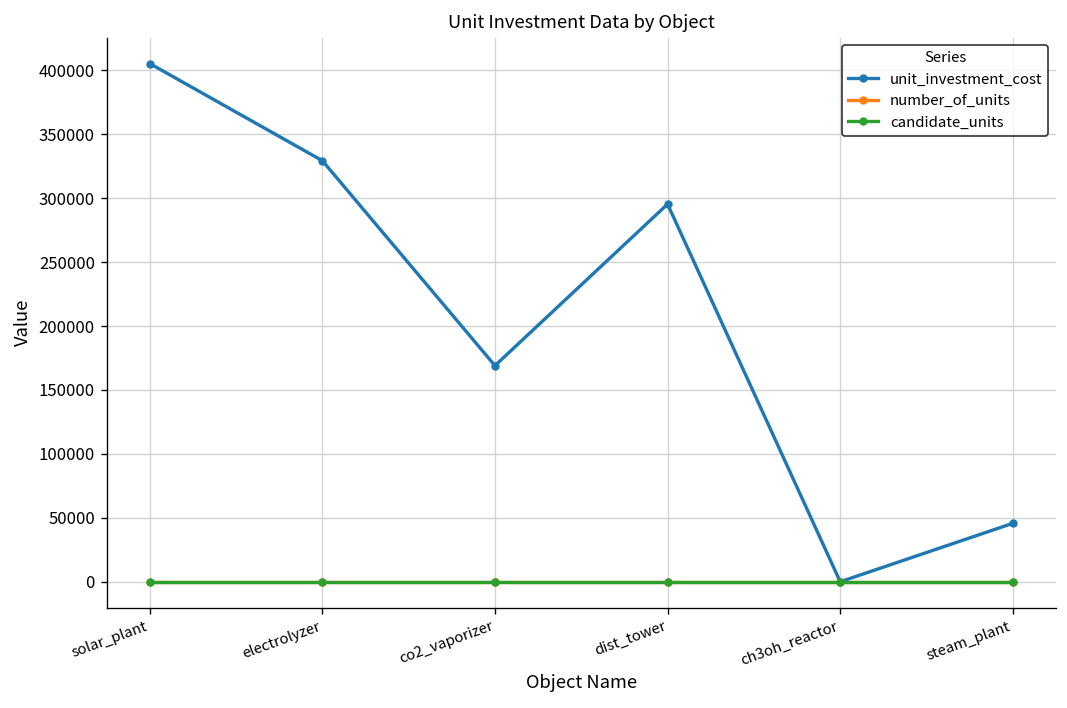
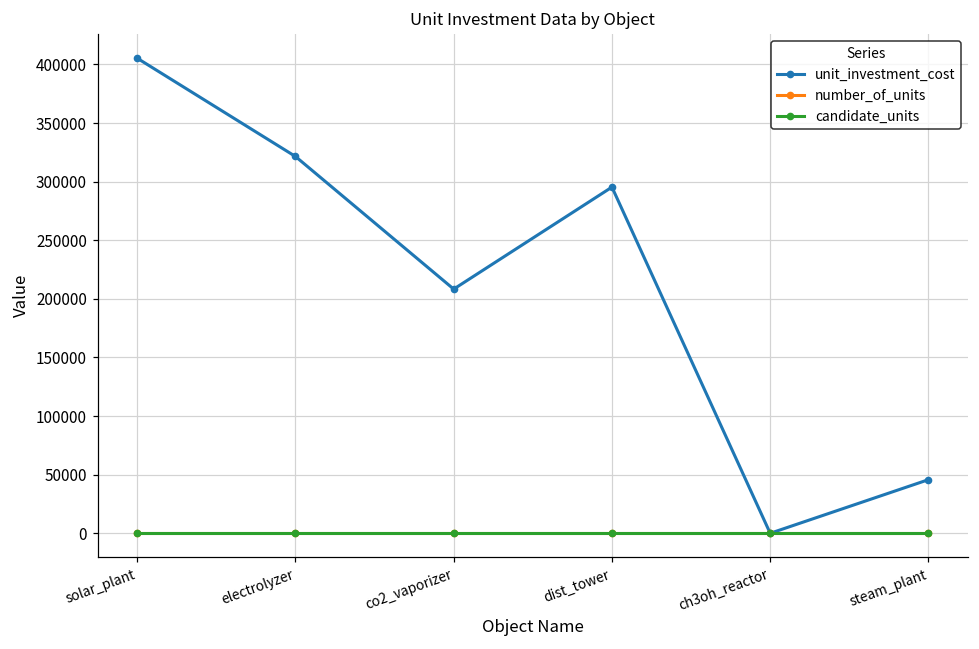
unit_investment_cost, electrolyzer: 329000 -> 322000
unit_investment_cost, co2_vaporizer: 169000 -> 208000
